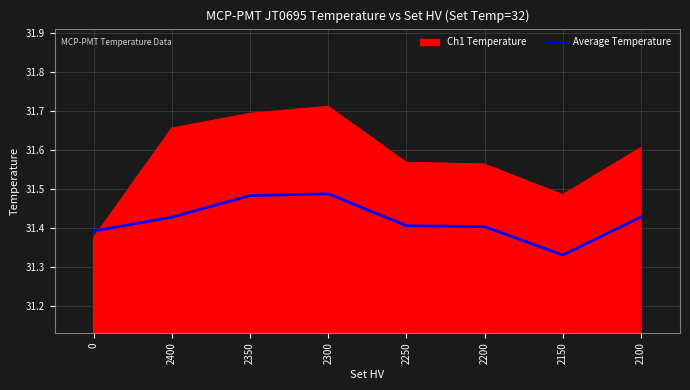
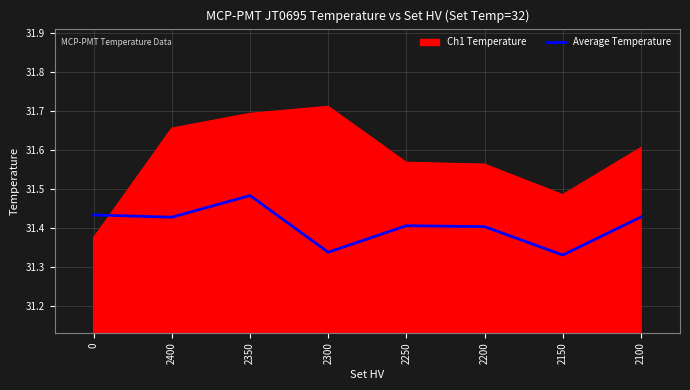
Average Temperature, 0: 31.39 -> 31.43
Average Temperature, 2300: 31.49 -> 31.34
